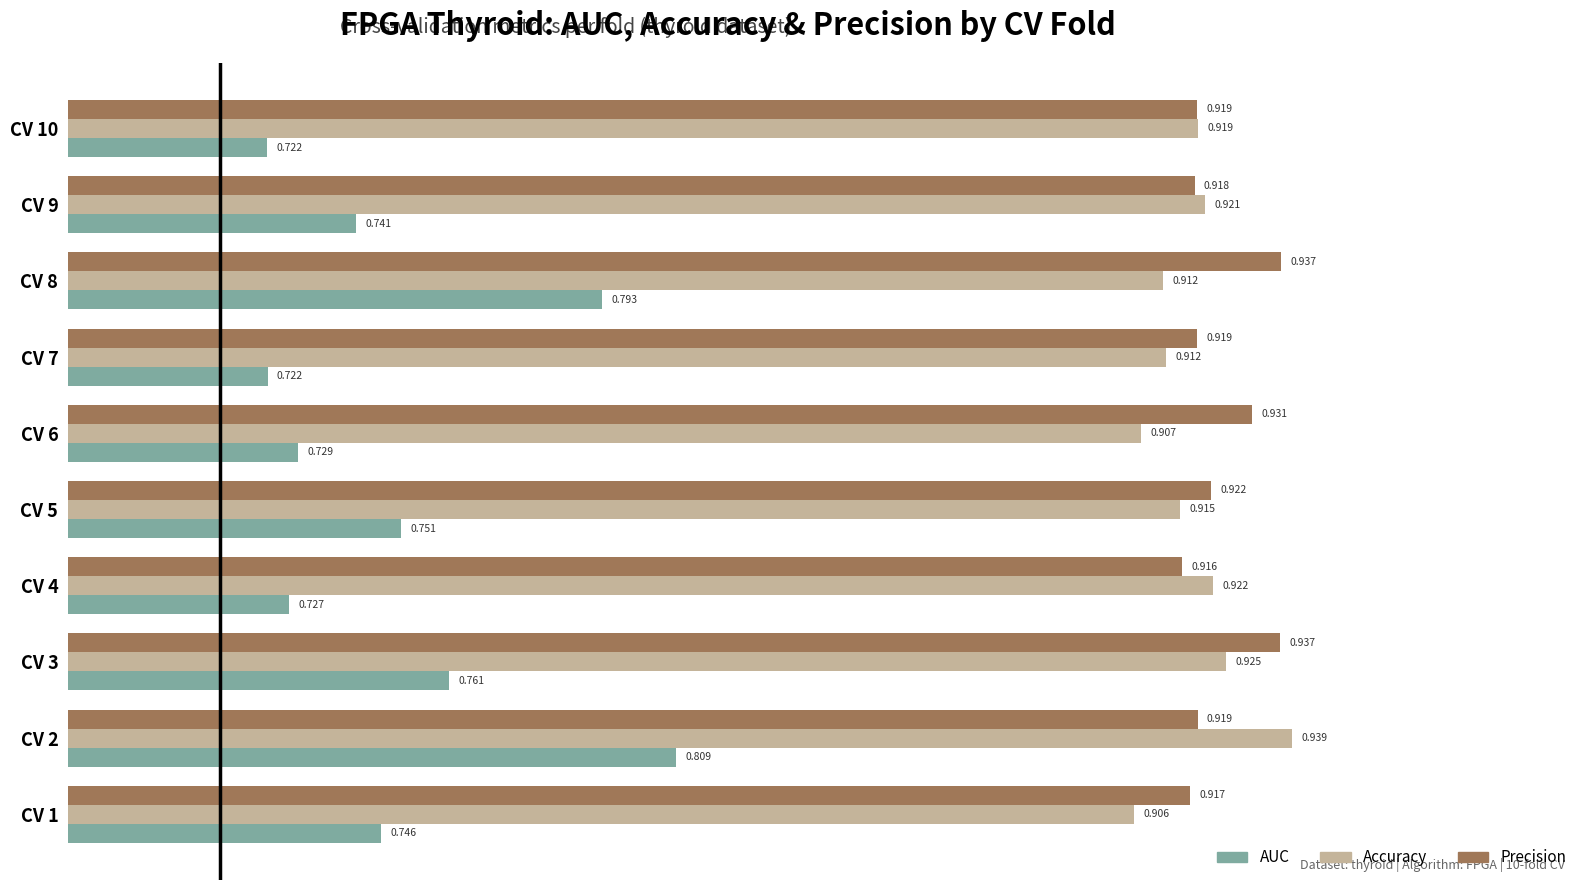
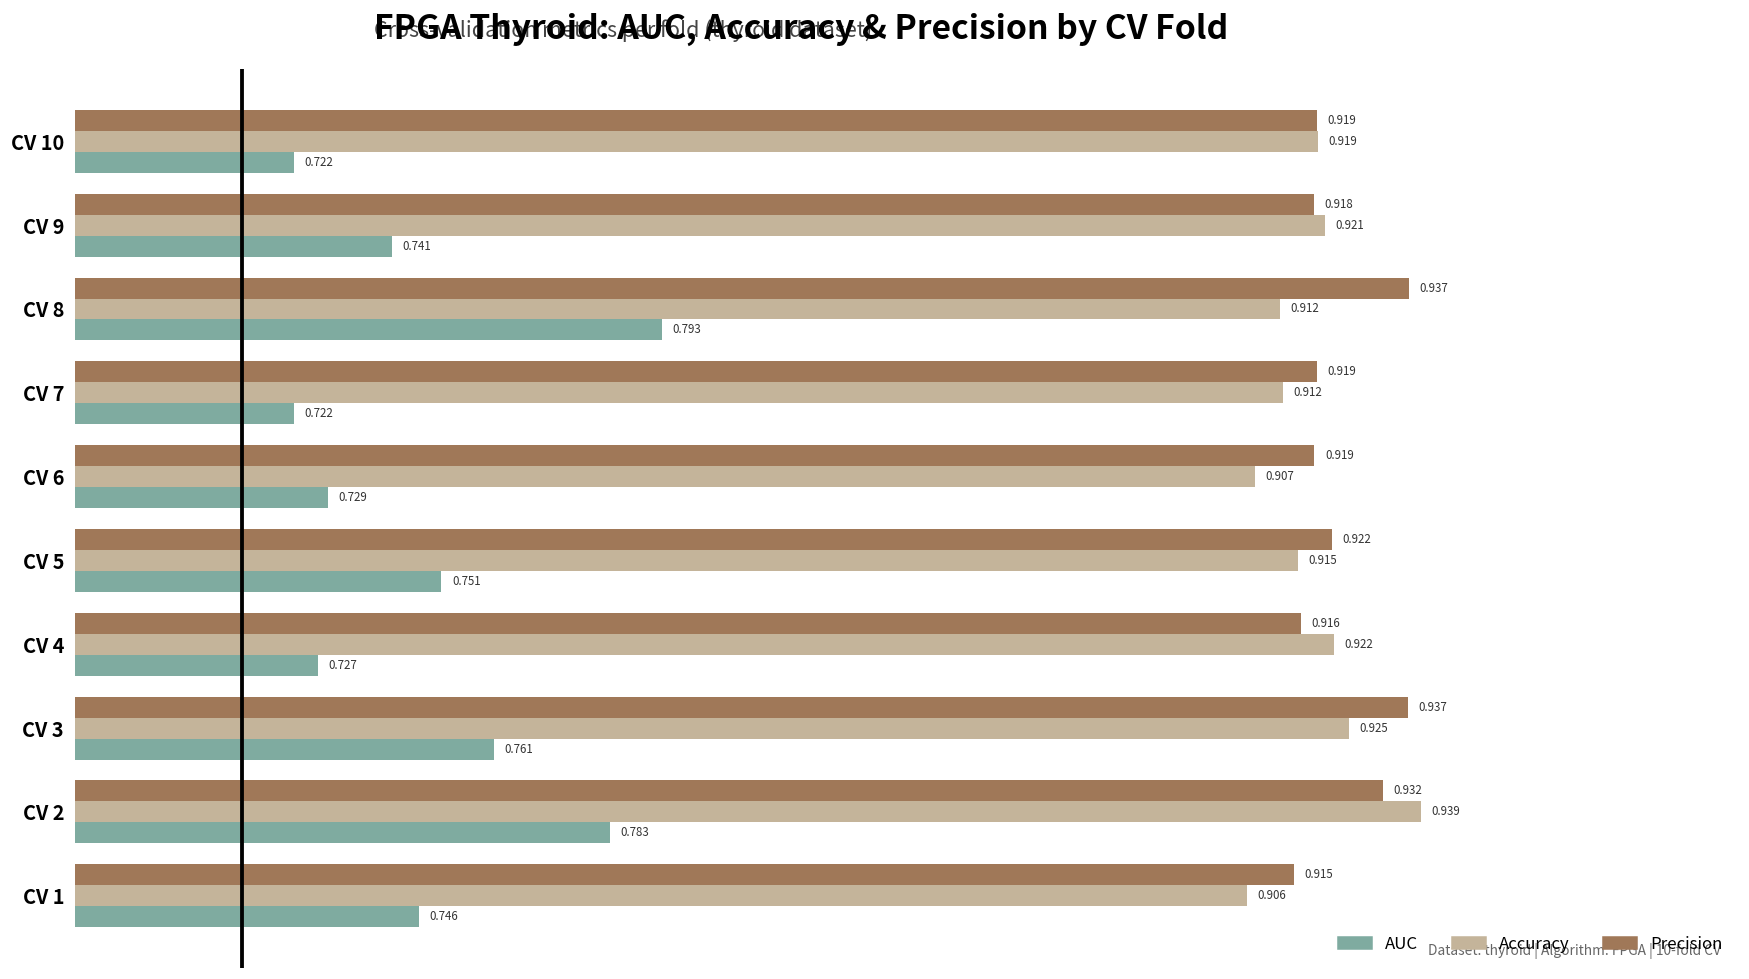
Precision, CV 6: 0.931 -> 0.919
Precision, CV 2: 0.919 -> 0.932
AUC, CV 2: 0.809 -> 0.783
Precision, CV 1: 0.917 -> 0.915
